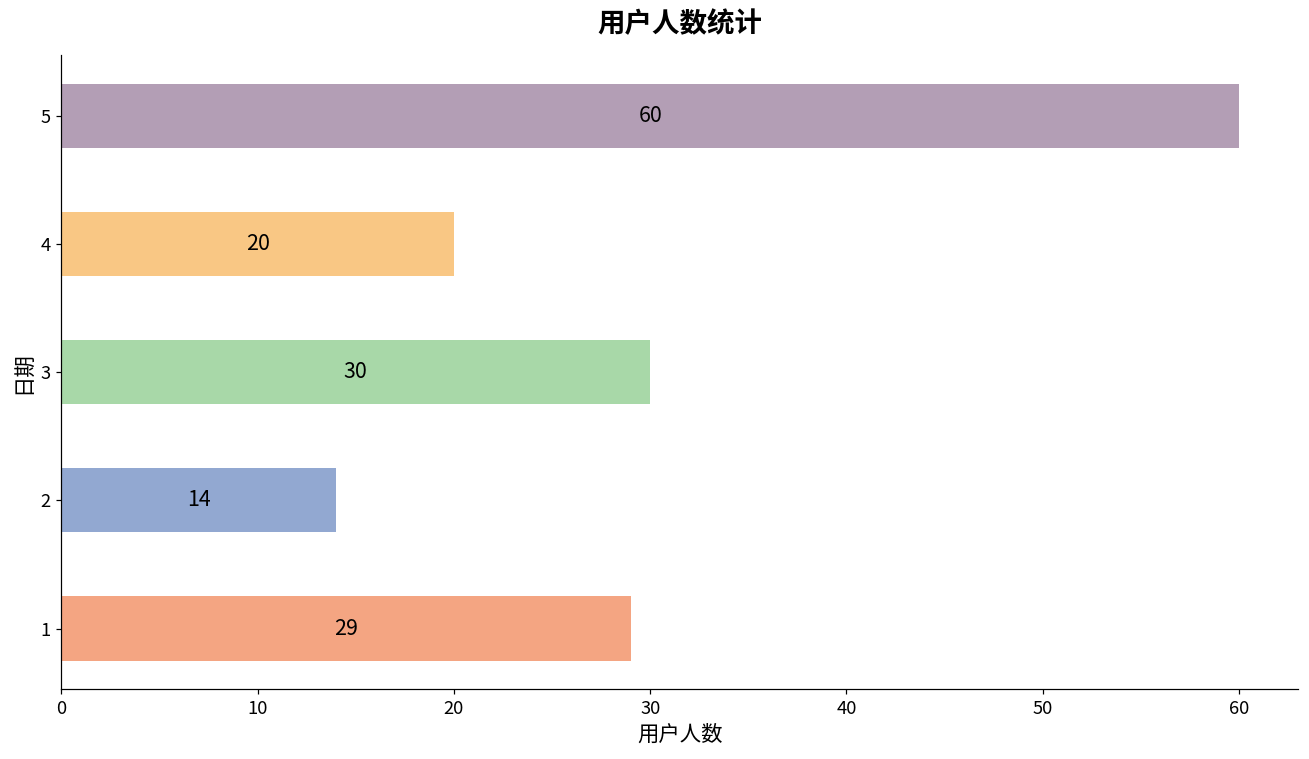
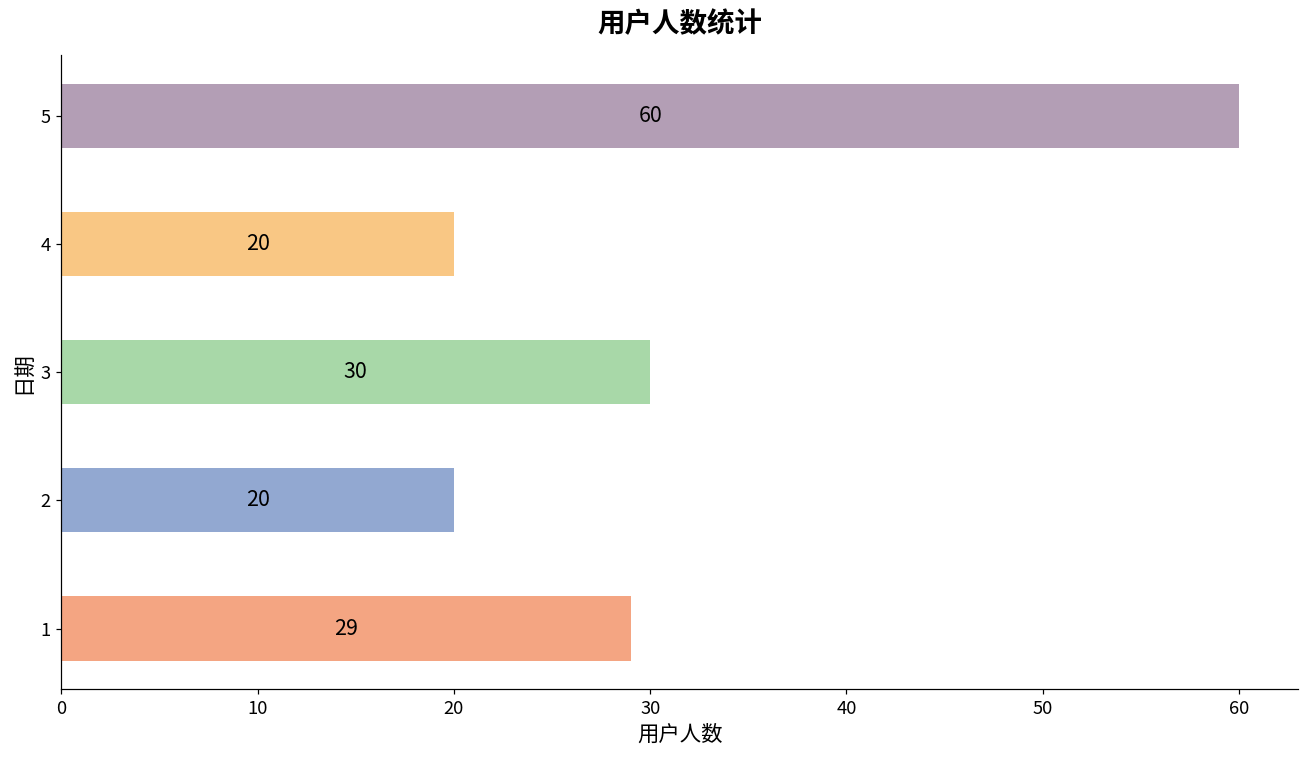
2: 14 -> 20
